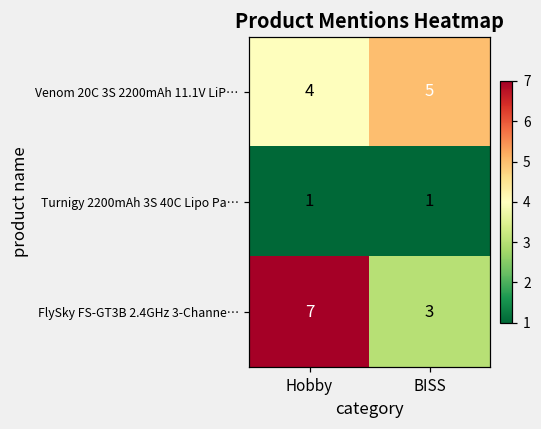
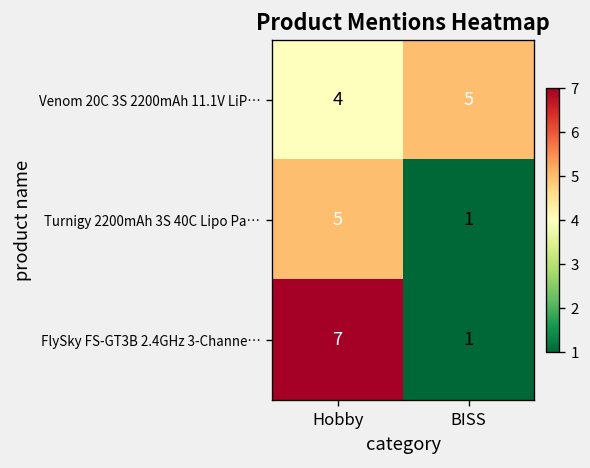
Turnigy 2200mAh 3S 40C Lipo Pa…, Hobby: 1 -> 5
FlySky FS-GT3B 2.4GHz 3-Channe…, BISS: 3 -> 1
